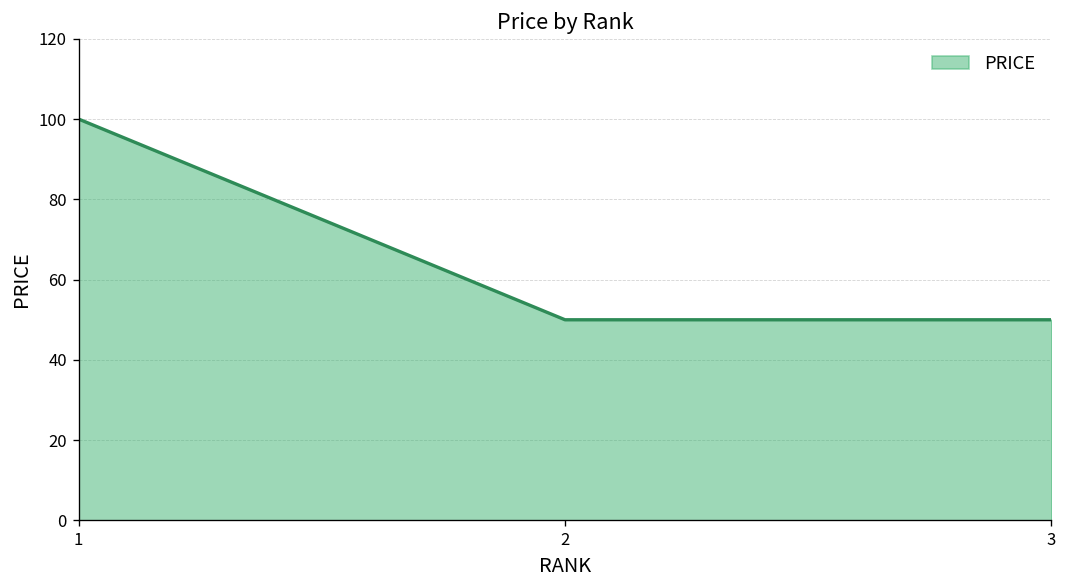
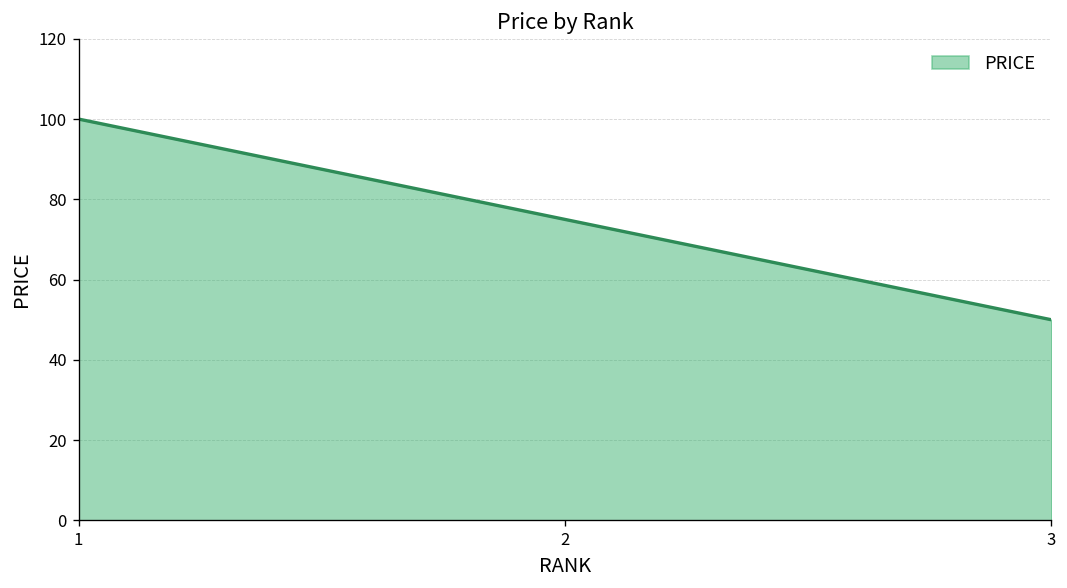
2: 50 -> 75
